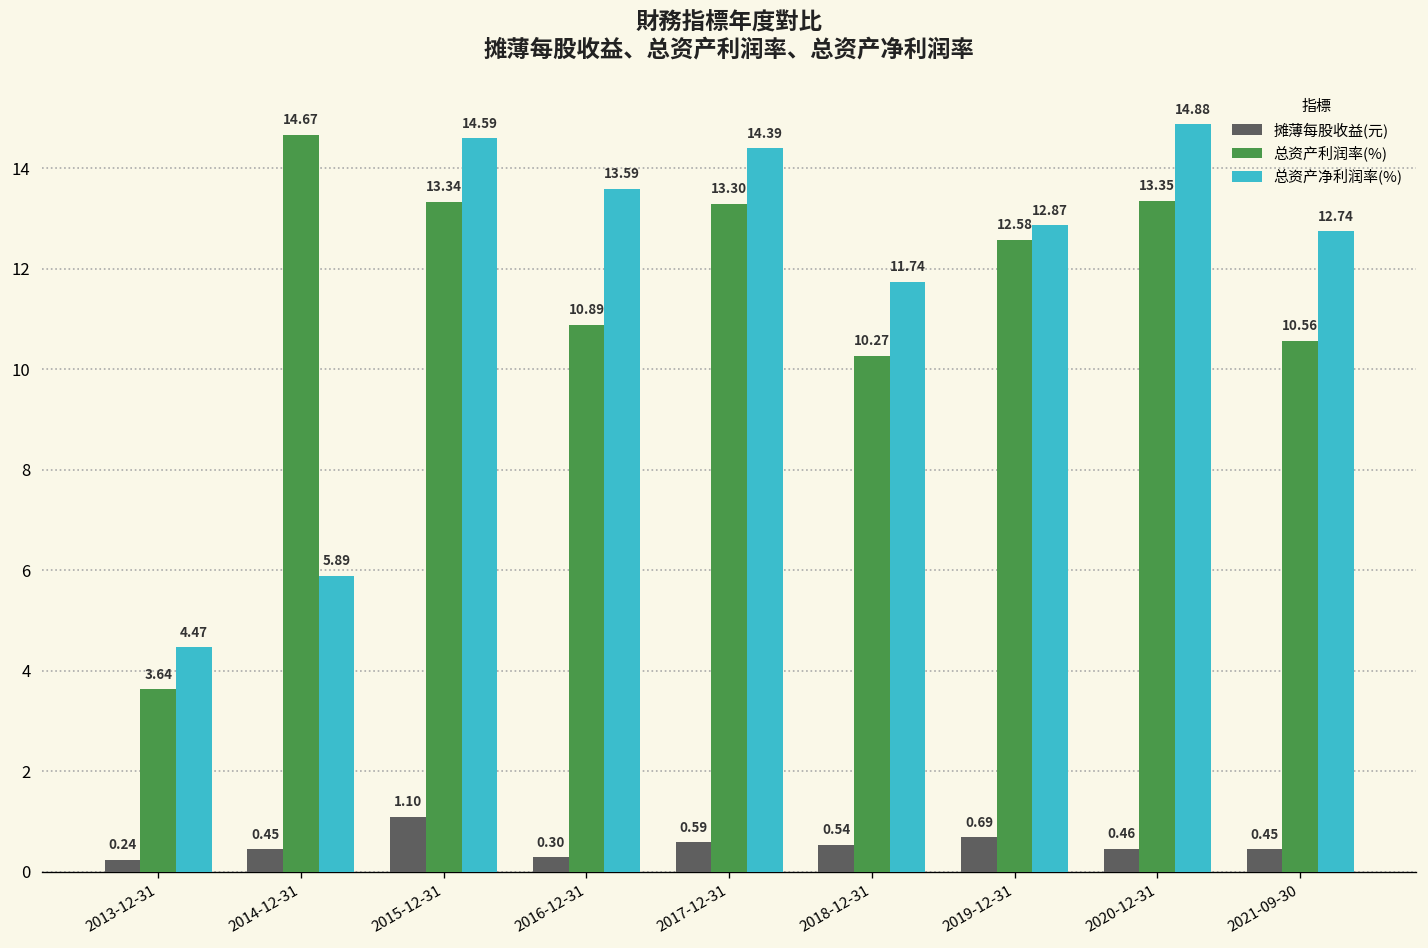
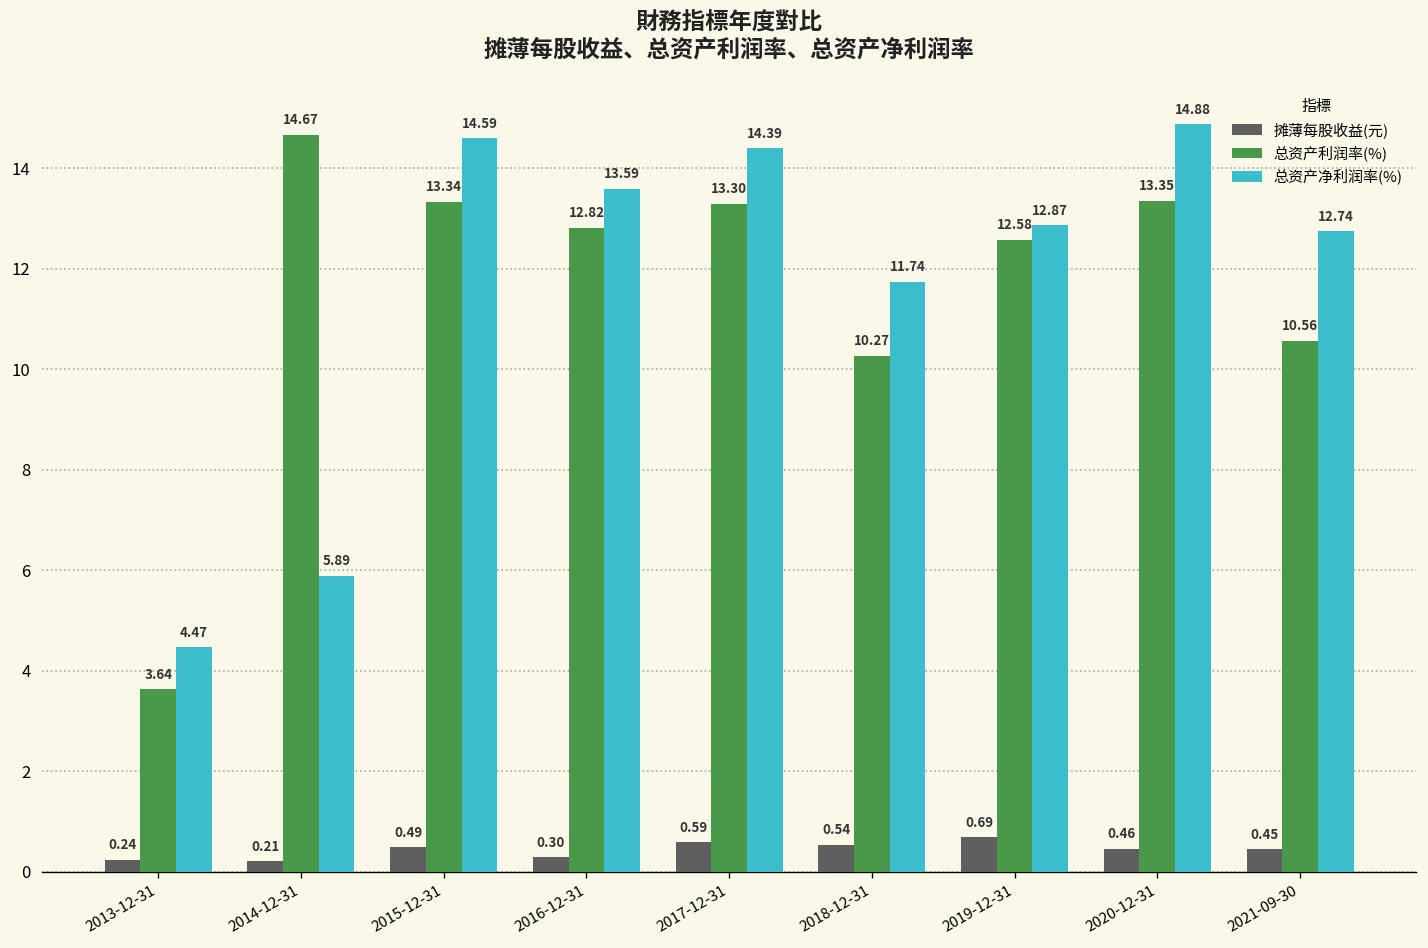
摊薄每股收益(元), 2014-12-31: 0.45 -> 0.21
摊薄每股收益(元), 2015-12-31: 1.10 -> 0.49
总资产利润率(%), 2016-12-31: 10.89 -> 12.82
